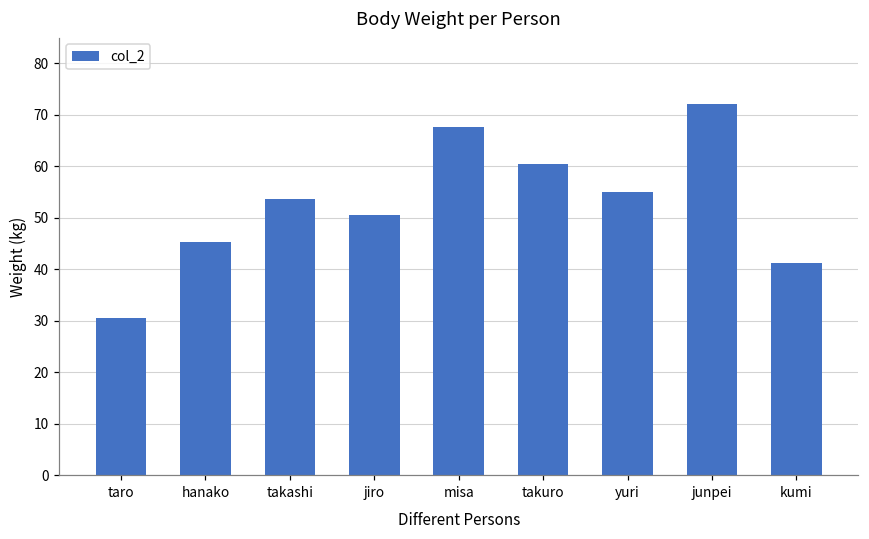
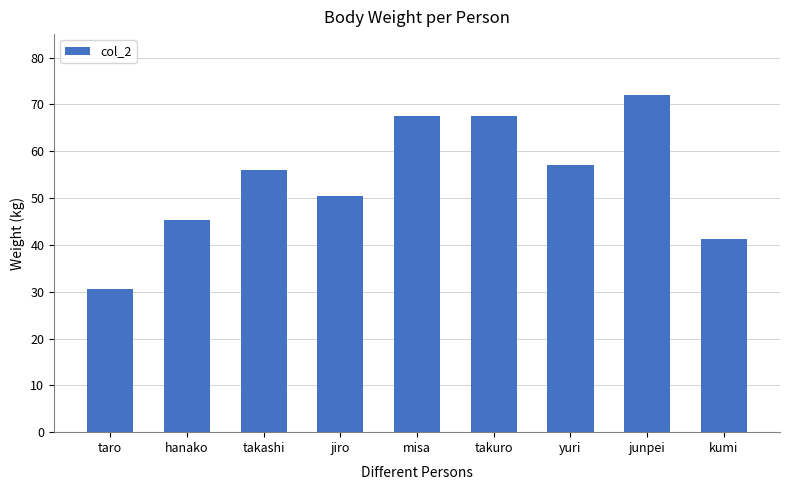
takashi: 54 -> 56
takuro: 60 -> 68
yuri: 55 -> 57
